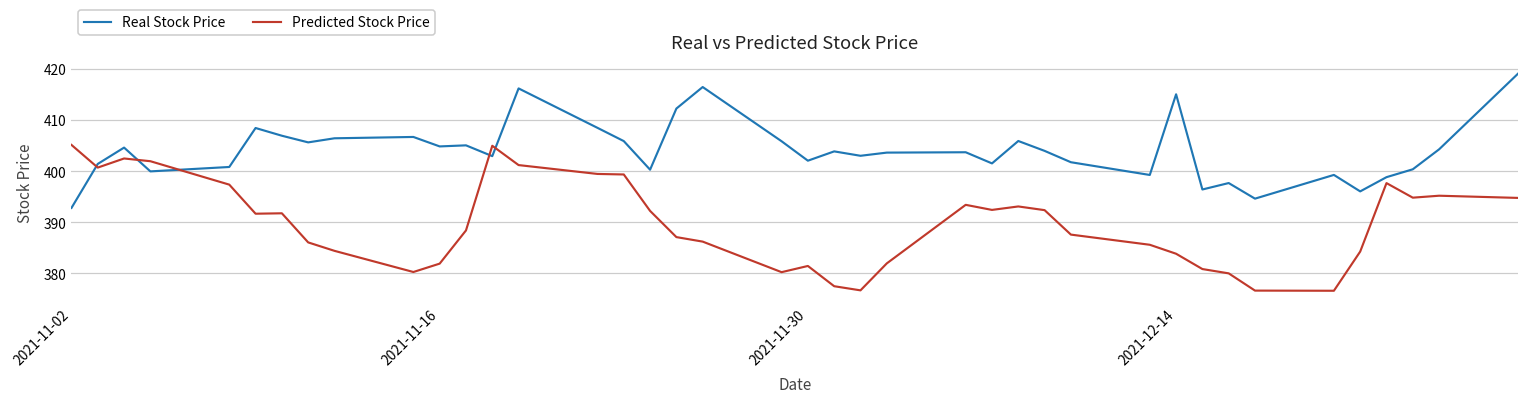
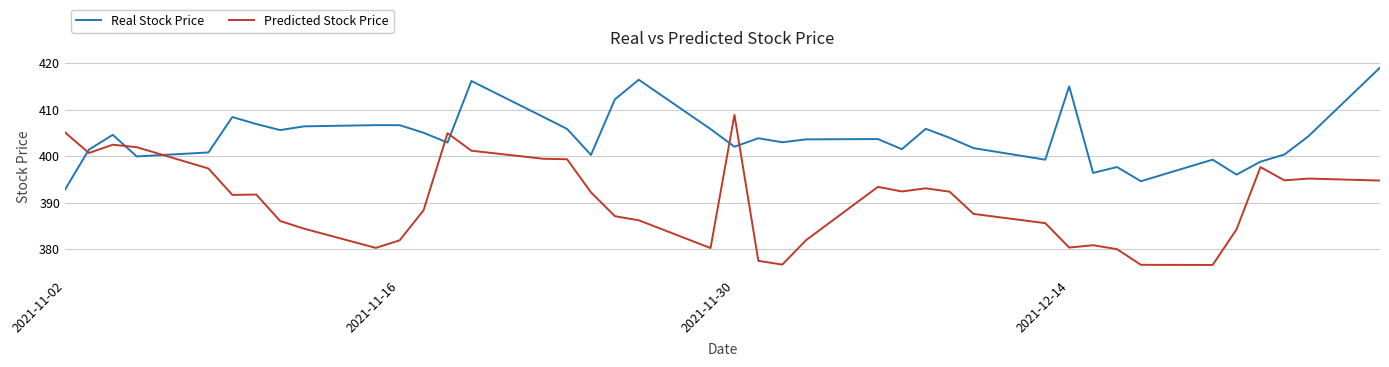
Real Stock Price, 2021-11-16: 405 -> 407
Predicted Stock Price, 2021-11-30: 381 -> 409
Predicted Stock Price, 2021-12-14: 384 -> 380
